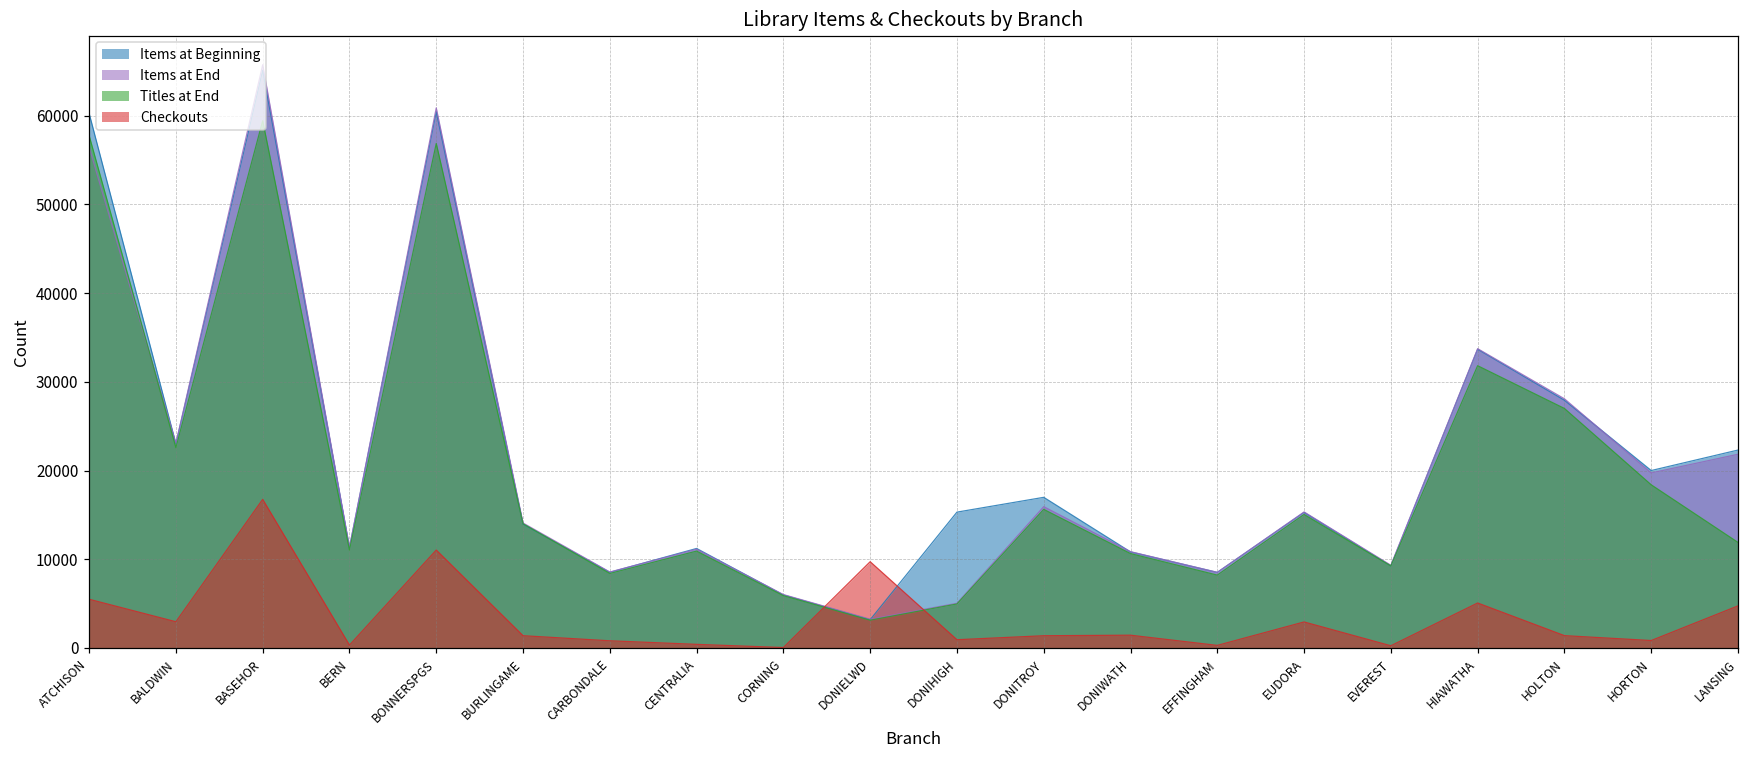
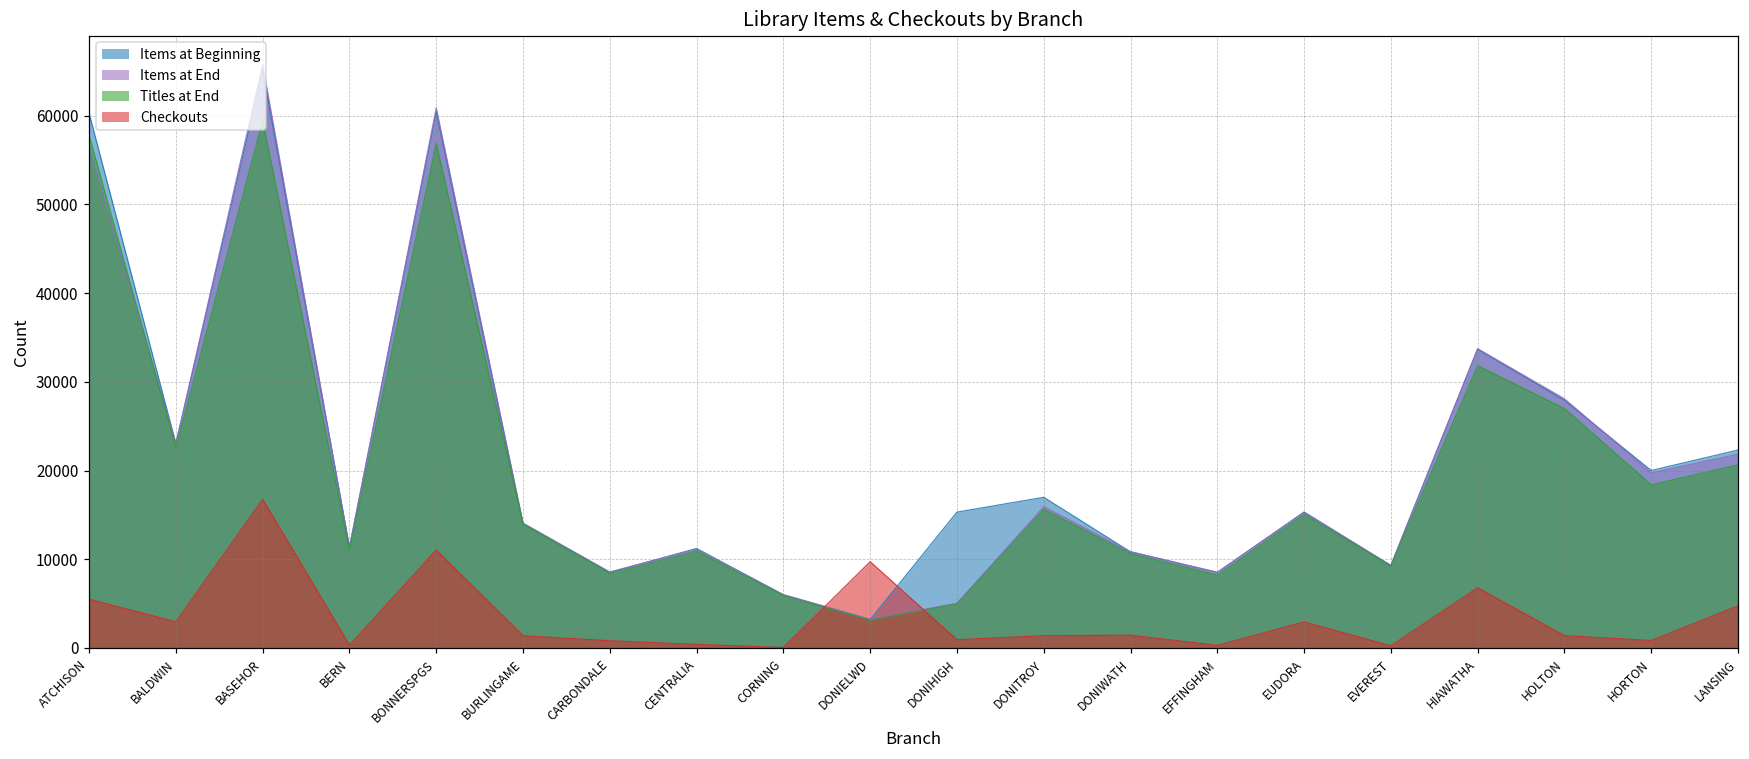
Checkouts, HIAWATHA: 5000 -> 7000
Titles at End, LANSING: 12000 -> 21000
